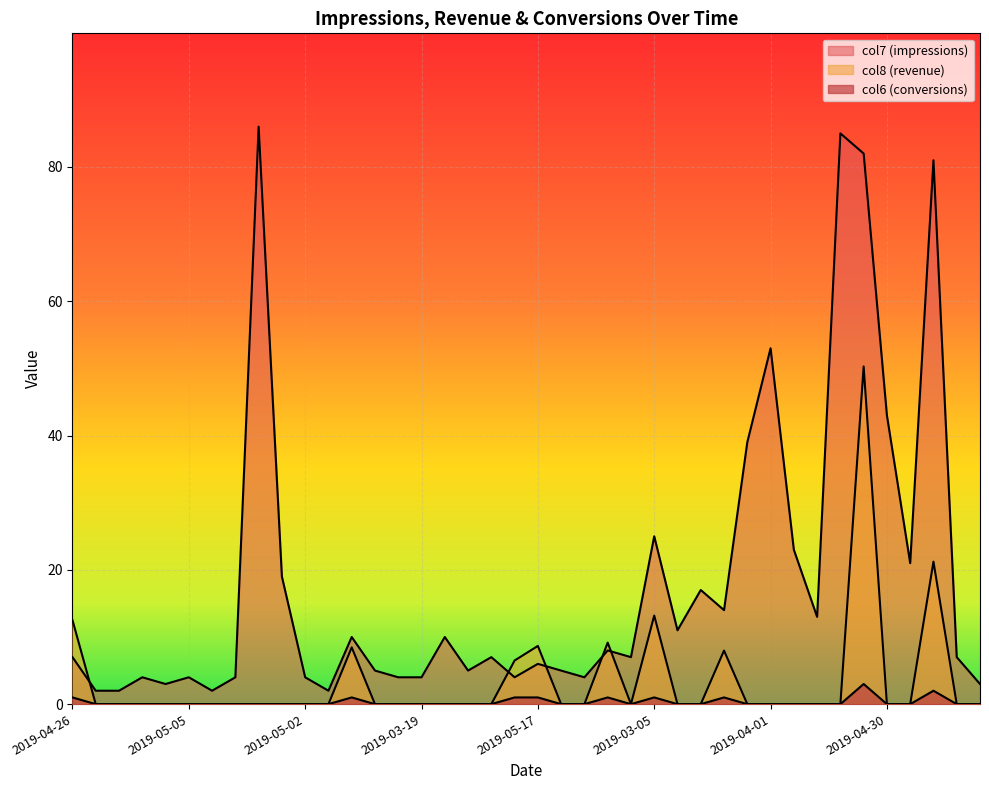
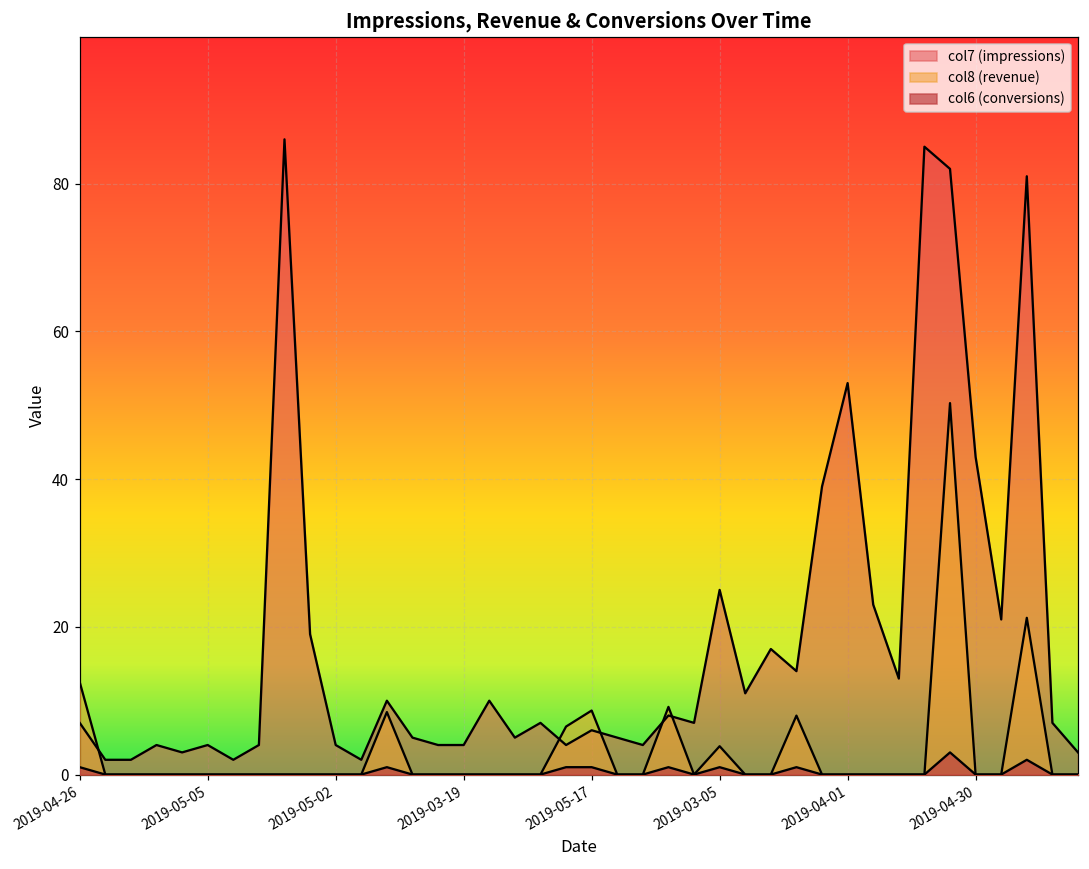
col8 (revenue), 2019-03-05: 13 -> 4
